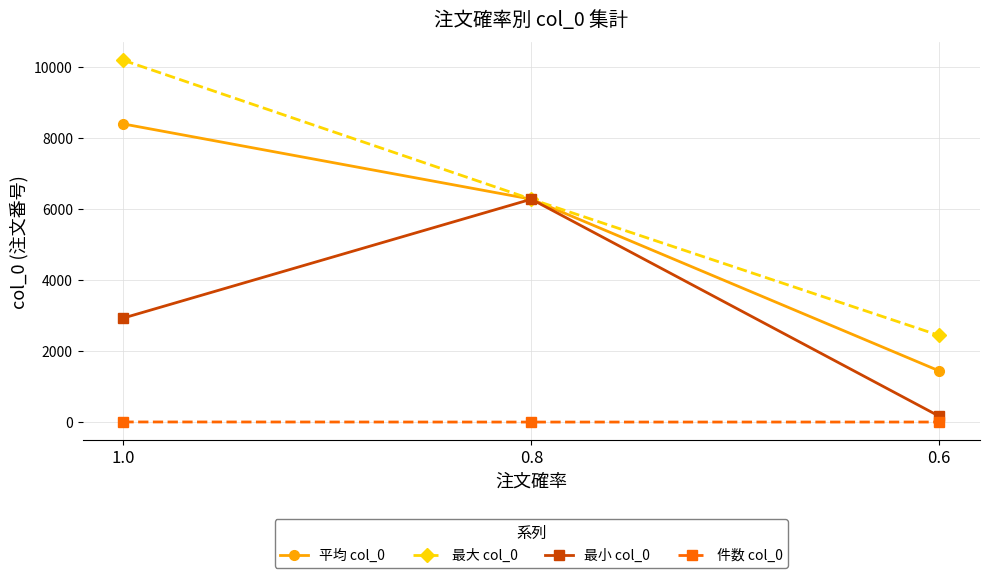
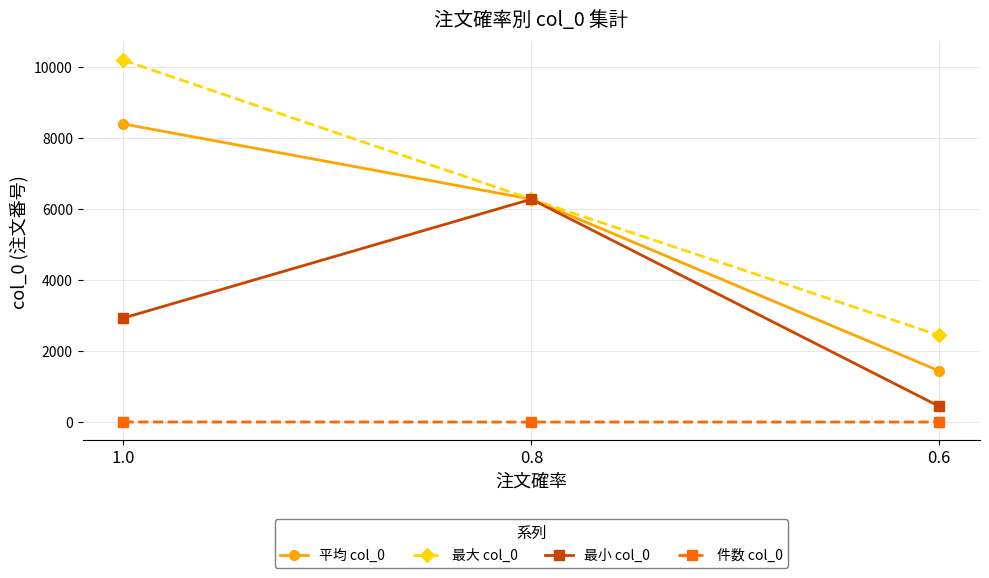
最小 col_0, 0.6: 200 -> 400
